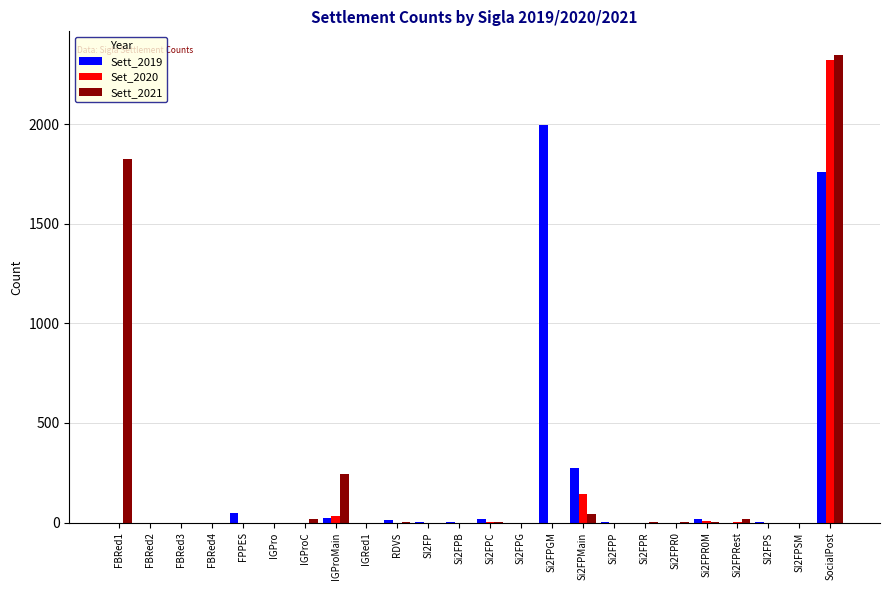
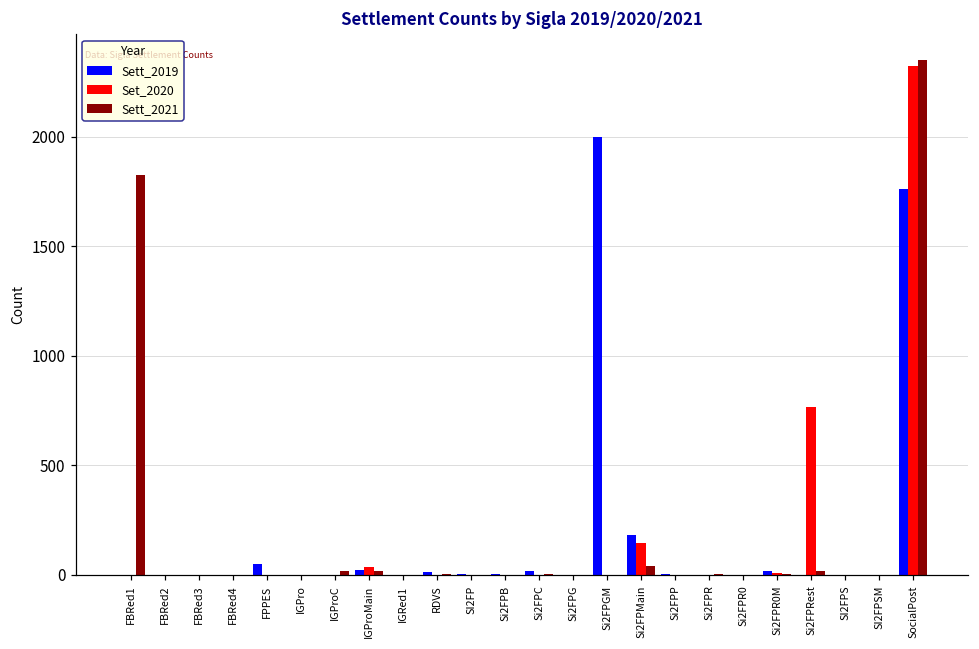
Sett_2021, IGProMain: 240 -> 20
Sett_2019, Si2FPMain: 280 -> 180
Set_2020, Si2FPRest: 0 -> 770
